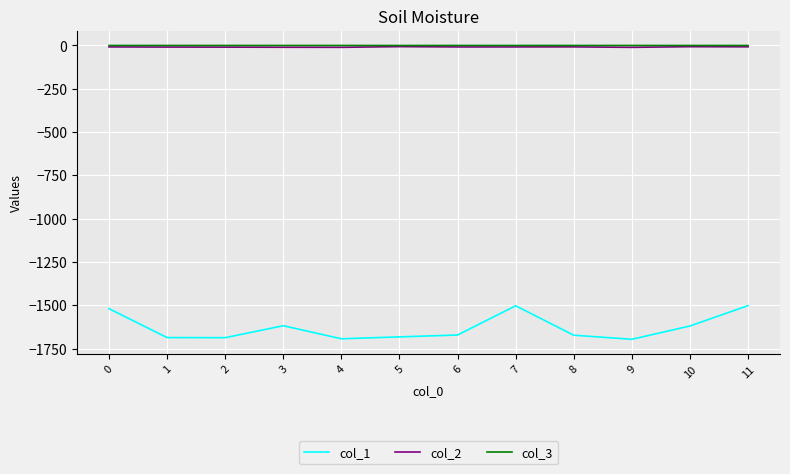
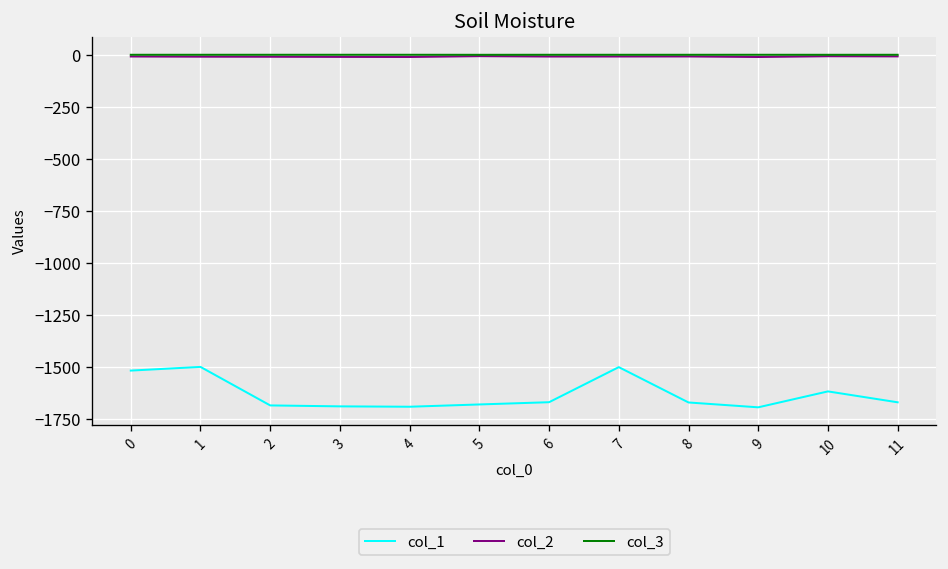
col_1, 1: -1690 -> -1500
col_1, 3: -1620 -> -1690
col_1, 11: -1500 -> -1670
